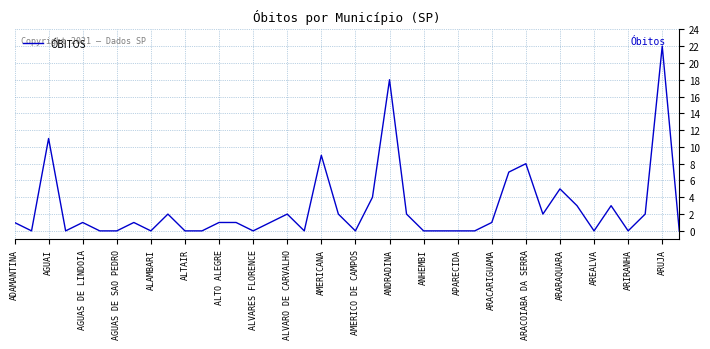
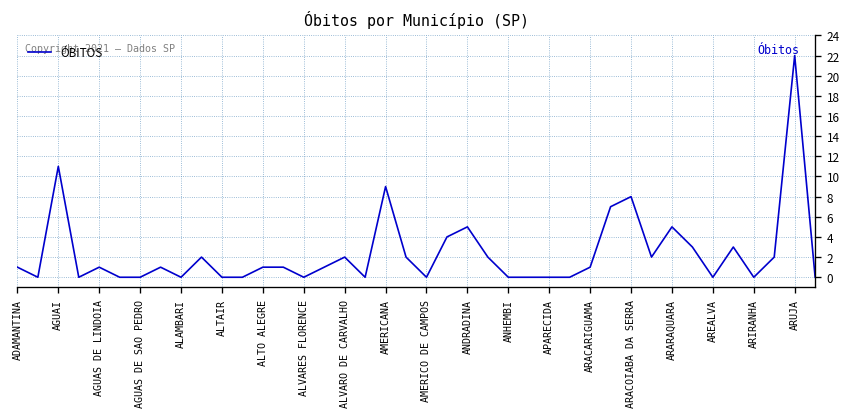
ANDRADINA: 18 -> 5
